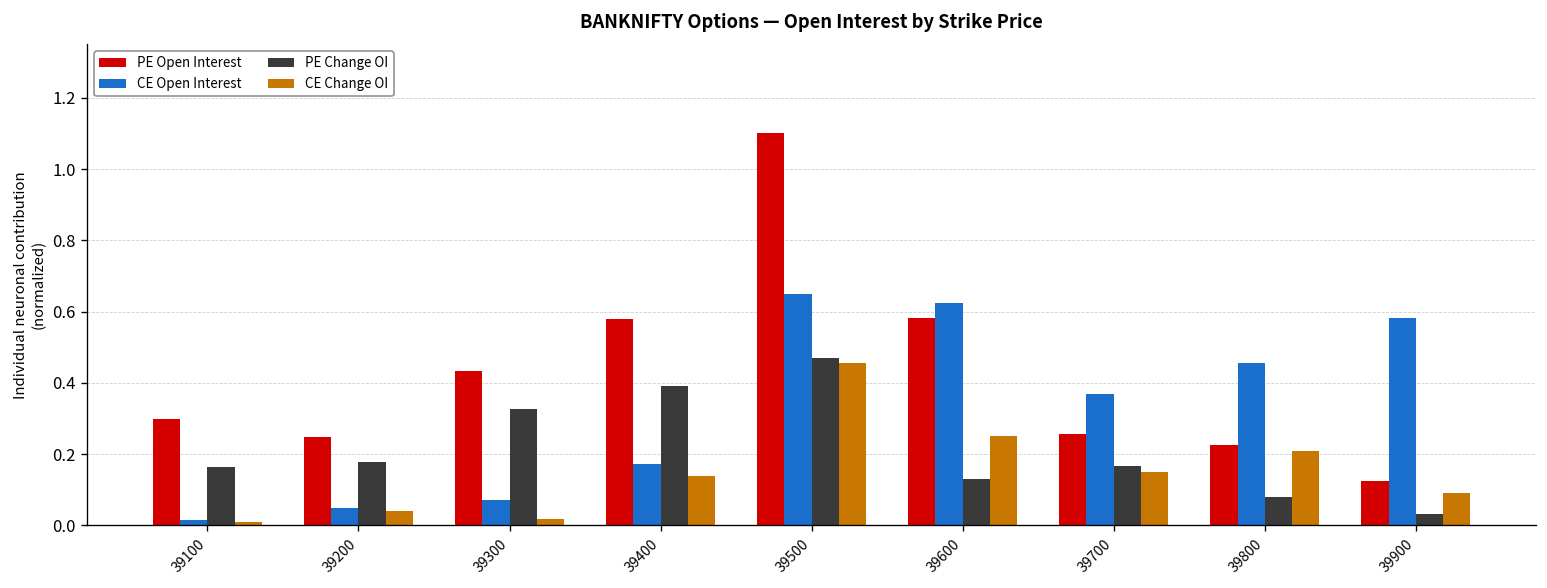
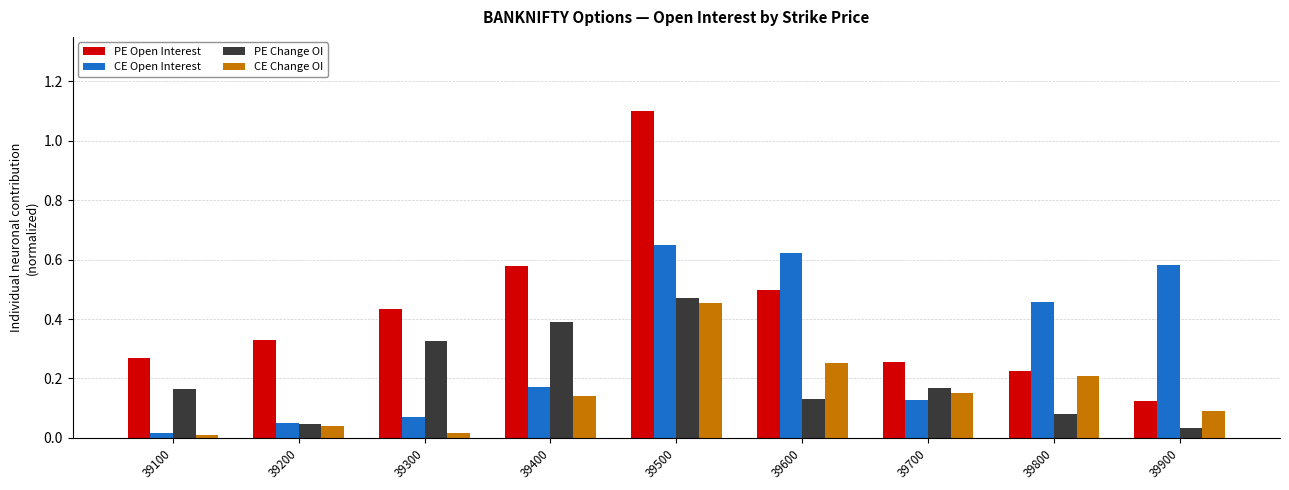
PE Open Interest, 39100: 0.30 -> 0.27
PE Open Interest, 39200: 0.25 -> 0.33
PE Change OI, 39200: 0.18 -> 0.05
PE Open Interest, 39600: 0.58 -> 0.50
CE Open Interest, 39700: 0.37 -> 0.13
